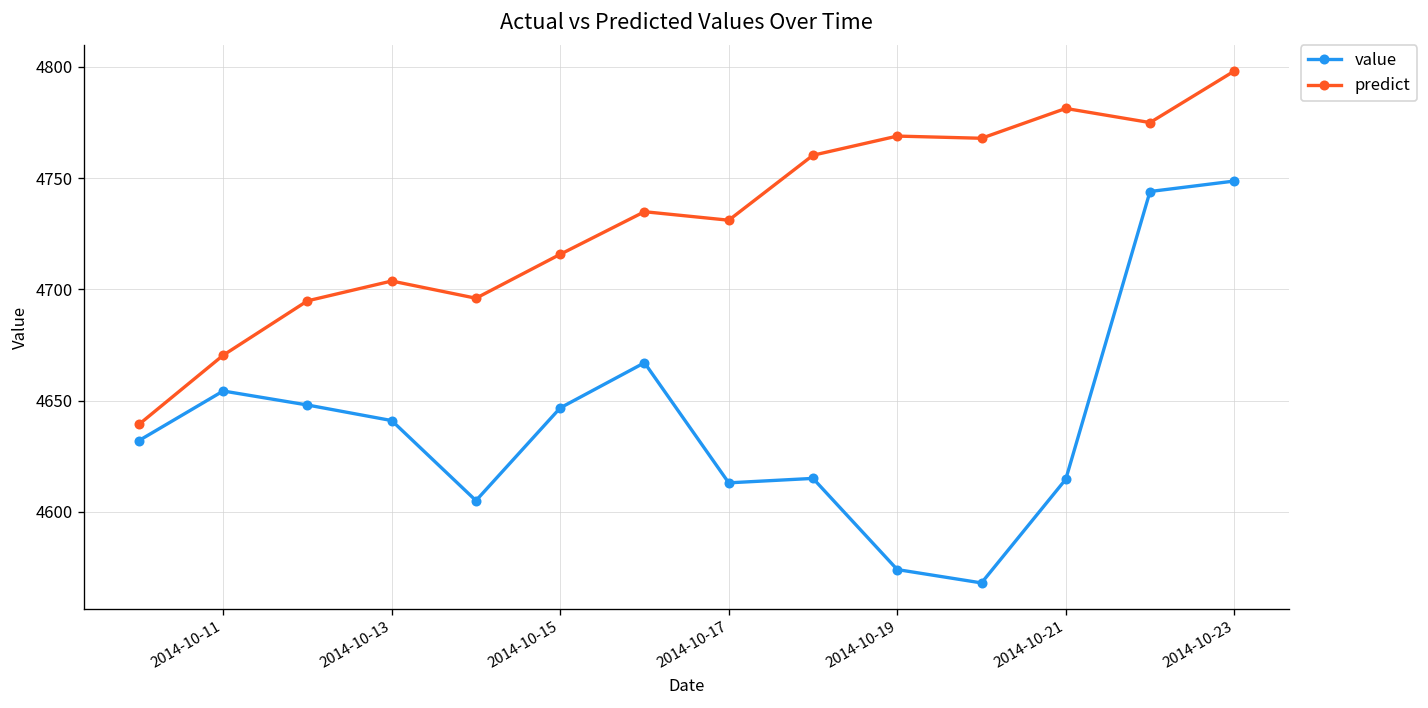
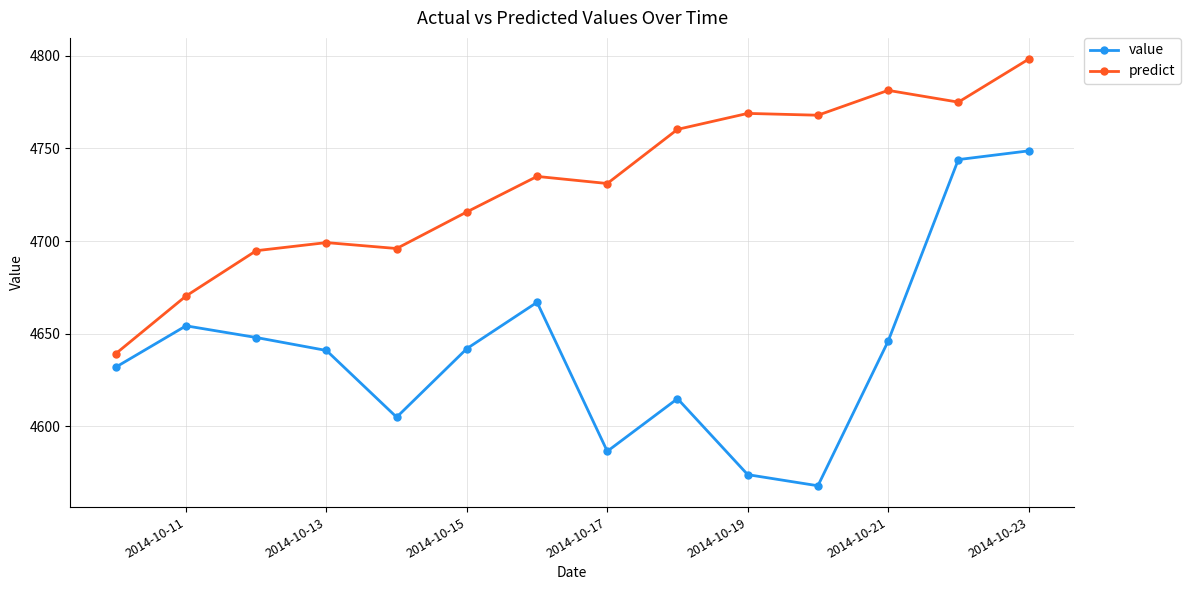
predict, 2014-10-13: 4704 -> 4699
value, 2014-10-15: 4647 -> 4642
value, 2014-10-17: 4613 -> 4587
value, 2014-10-21: 4615 -> 4646
